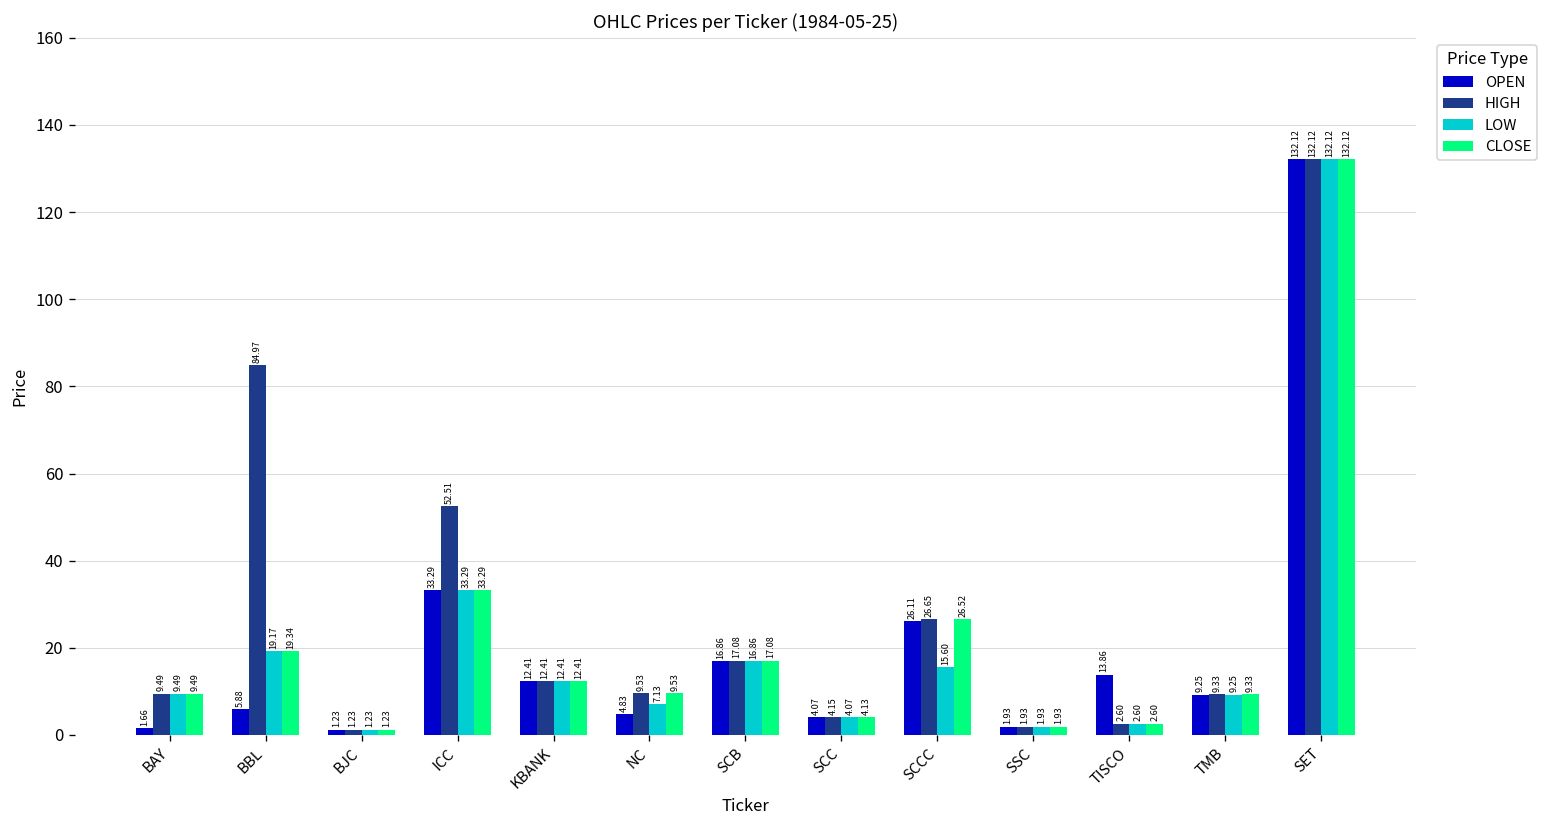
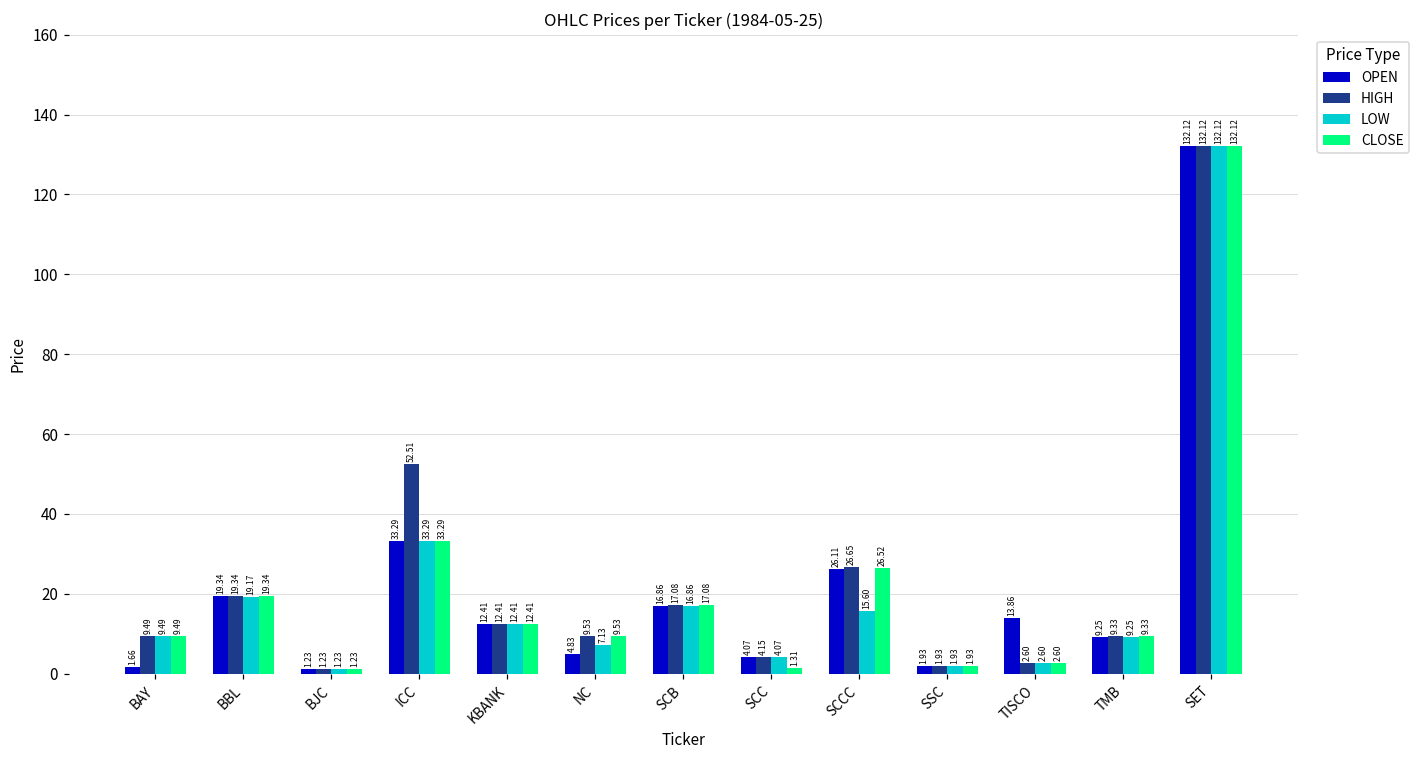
OPEN, BBL: 5.88 -> 19.34
HIGH, BBL: 84.97 -> 19.34
CLOSE, SCC: 4.13 -> 1.31
